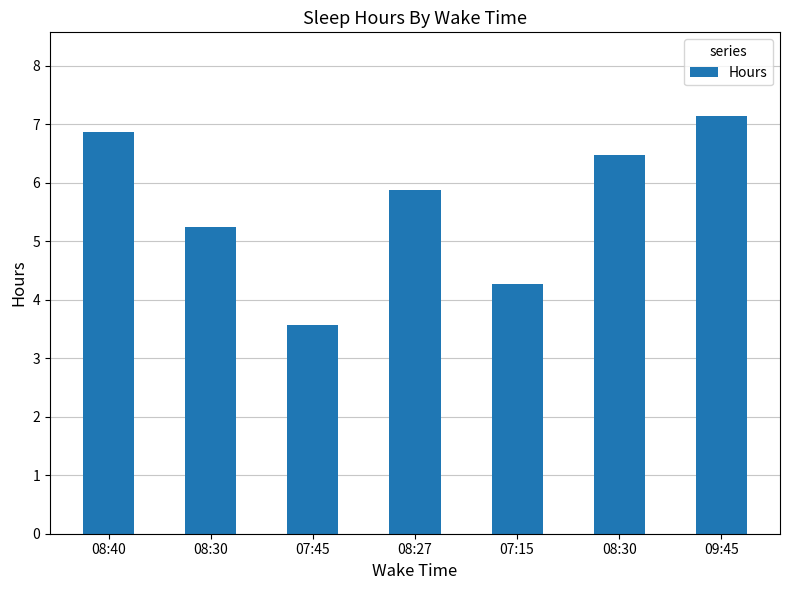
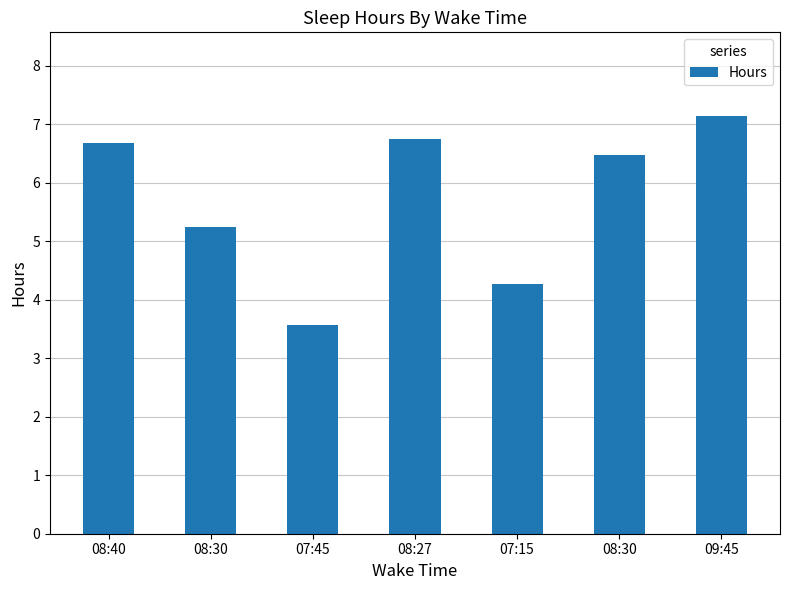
08:40: 6.9 -> 6.7
08:27: 5.9 -> 6.8
